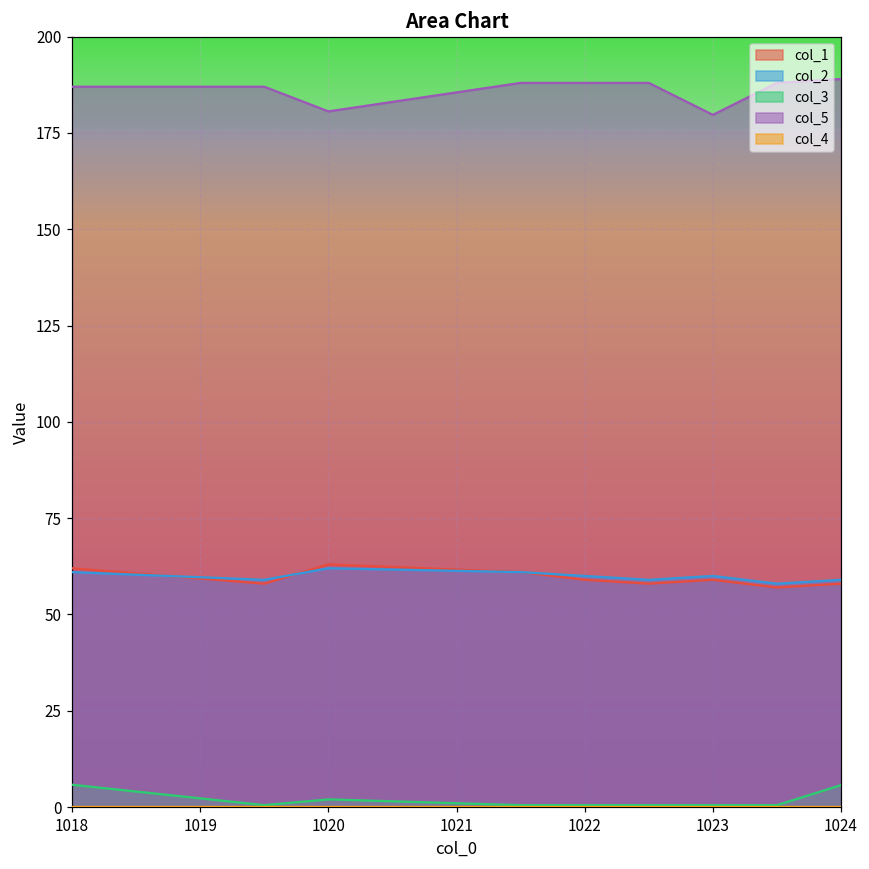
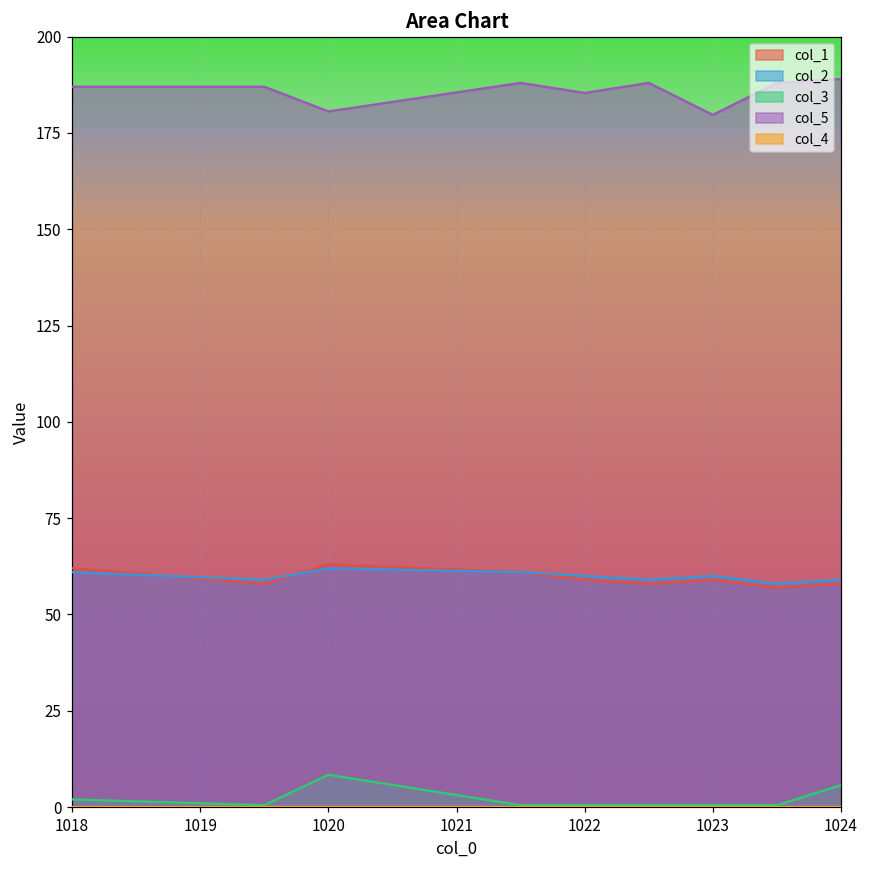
col_3, 1018: 6 -> 2
col_3, 1020: 2 -> 8
col_5, 1022: 188 -> 185
